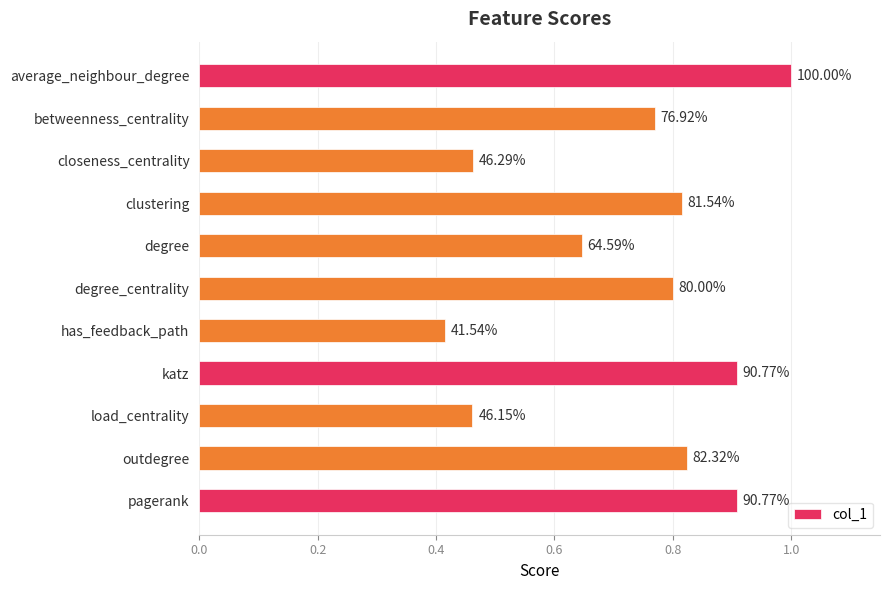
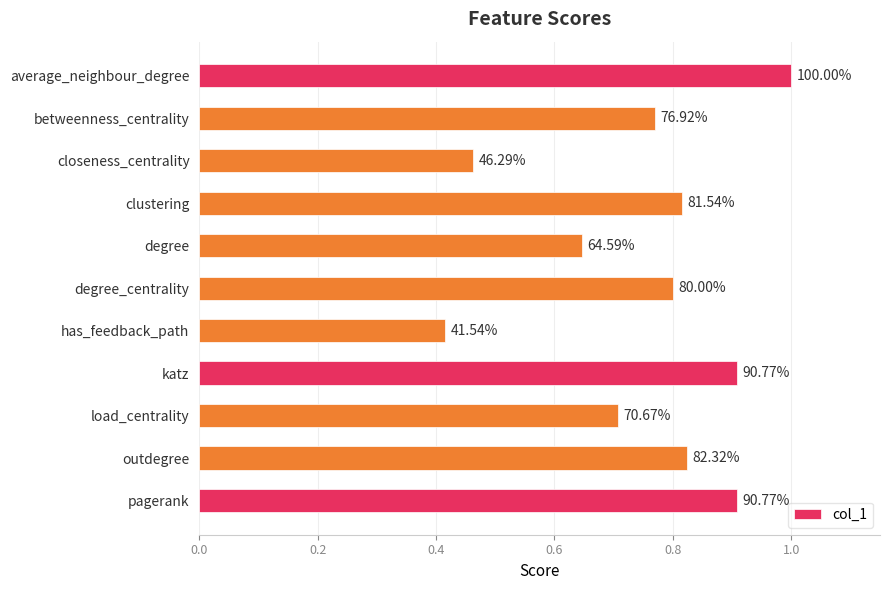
load_centrality: 46.15% -> 70.67%
